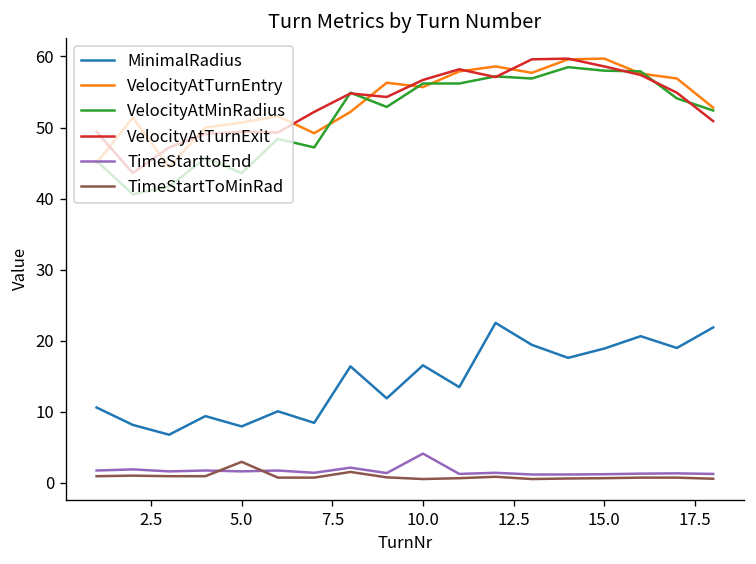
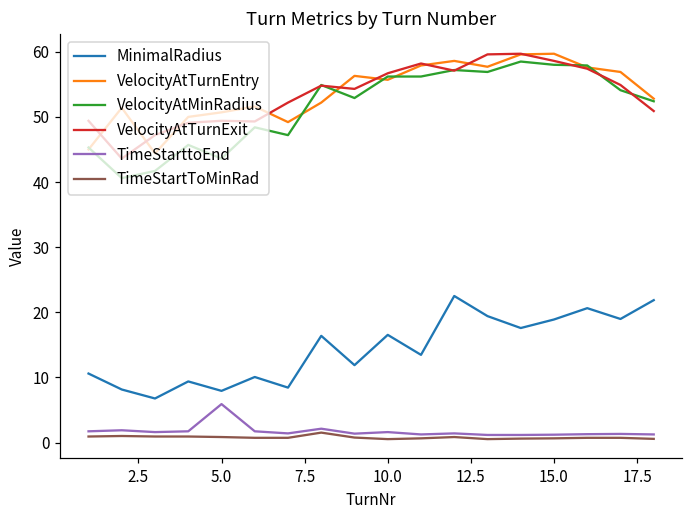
TimeStarttoEnd, 5.0: 2 -> 6
TimeStartToMinRad, 5.0: 3 -> 1
TimeStarttoEnd, 10.0: 4 -> 2
